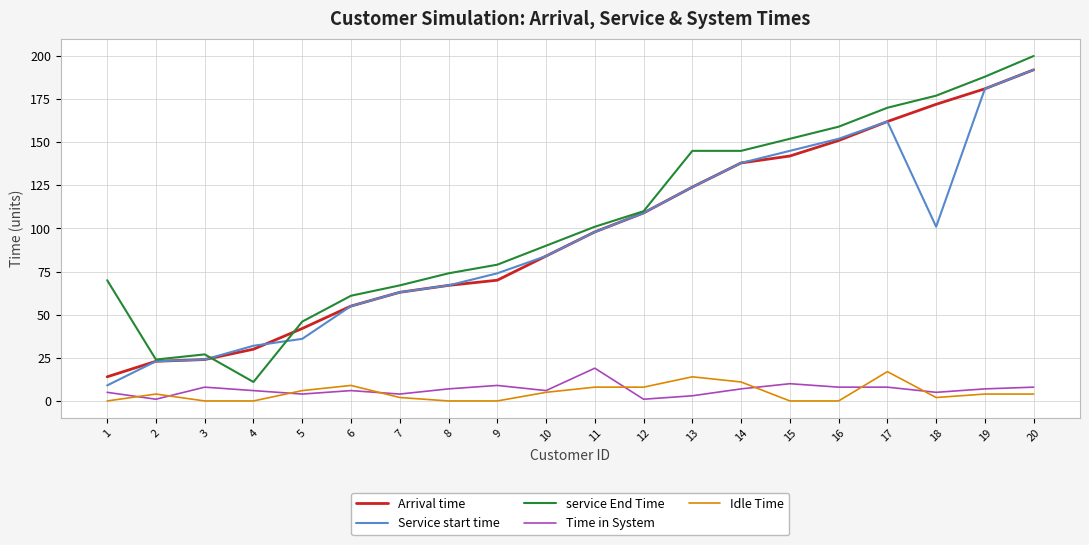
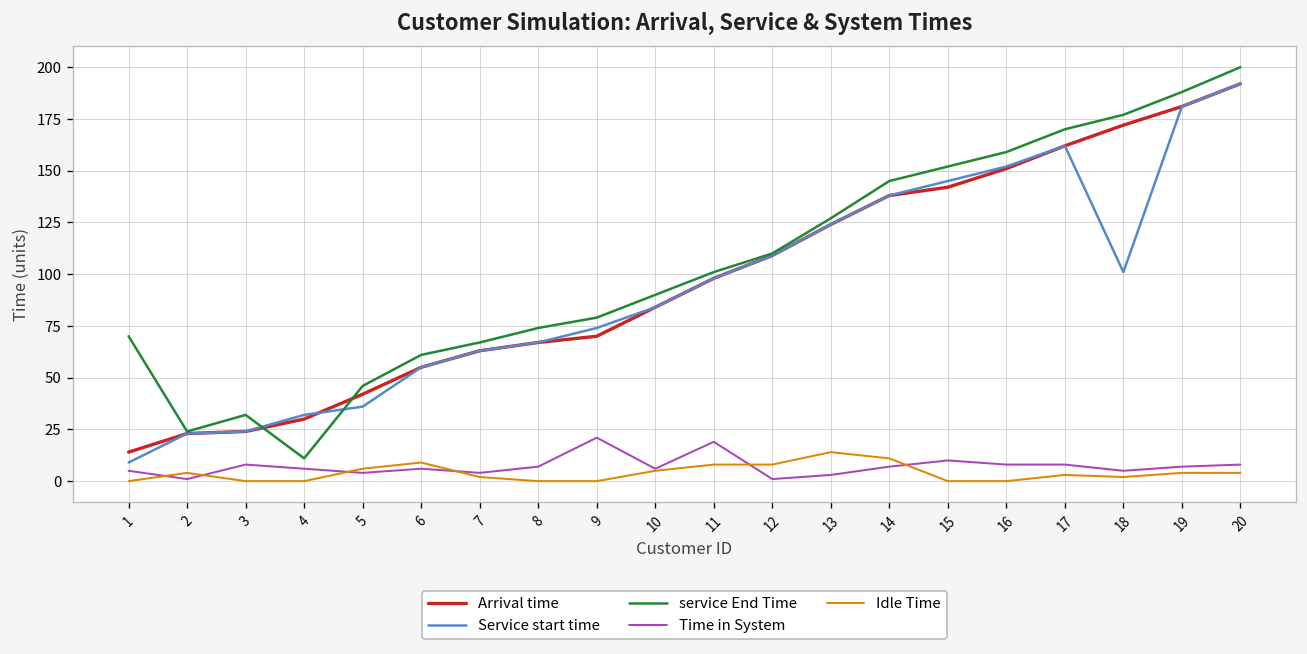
service End Time, 3: 27 -> 32
Time in System, 9: 9 -> 21
service End Time, 13: 145 -> 127
Idle Time, 17: 17 -> 3
